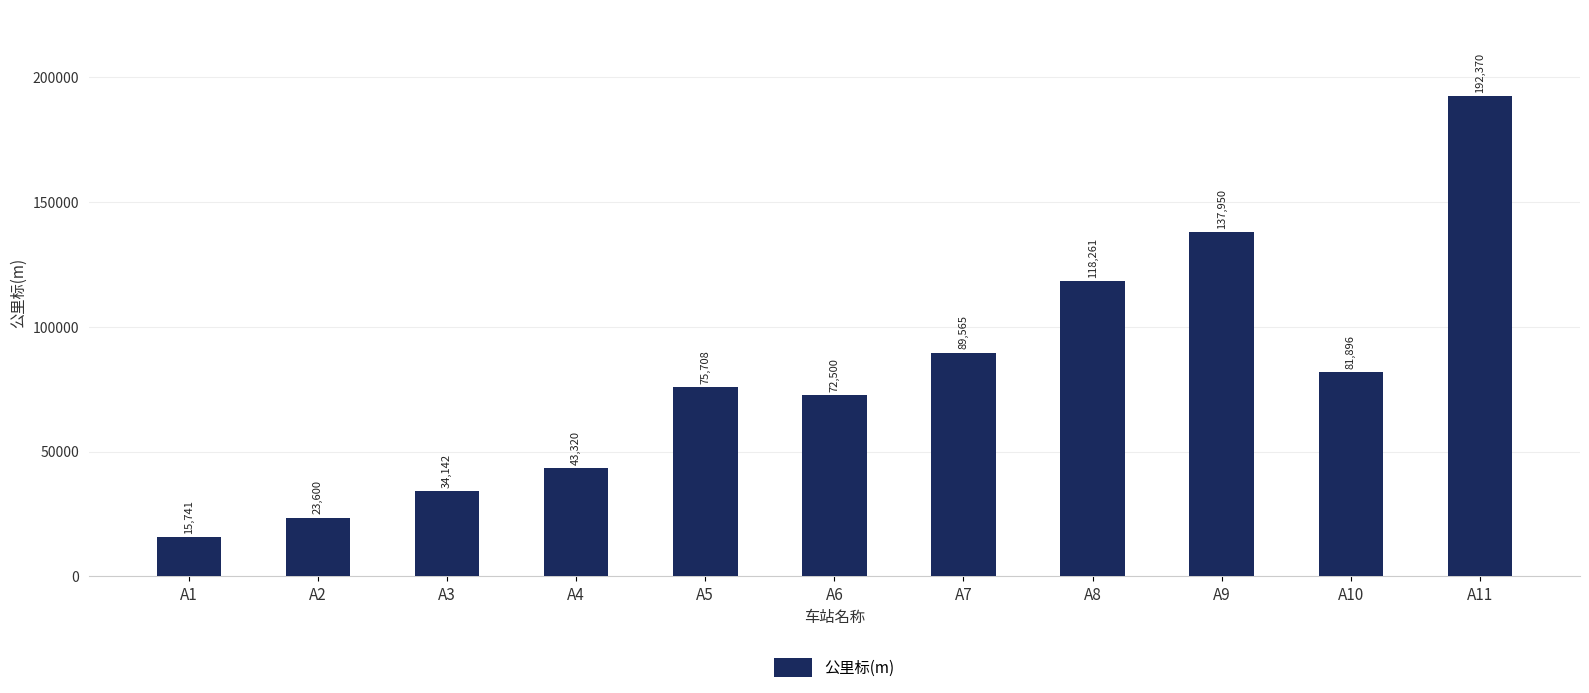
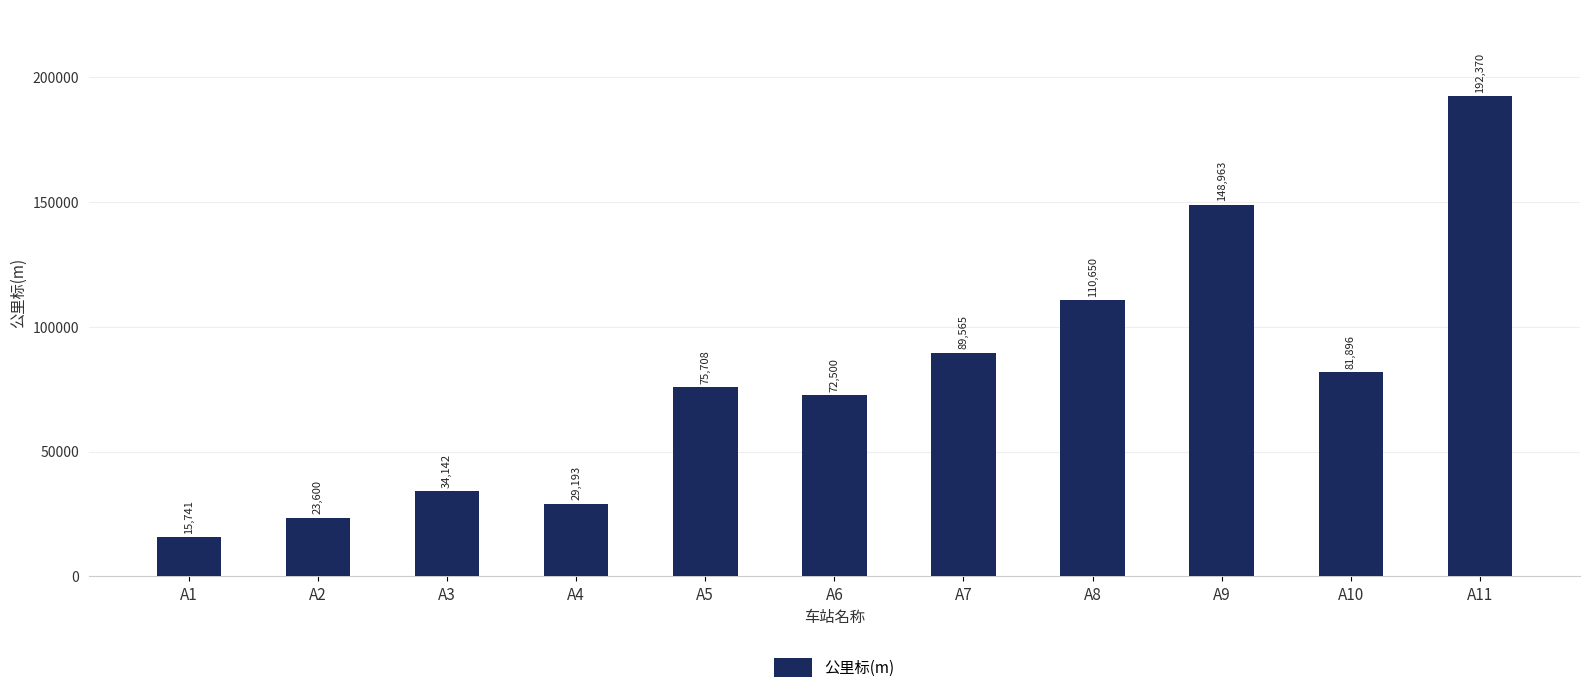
A4: 43,320 -> 29,193
A8: 118,261 -> 110,650
A9: 137,950 -> 148,963
